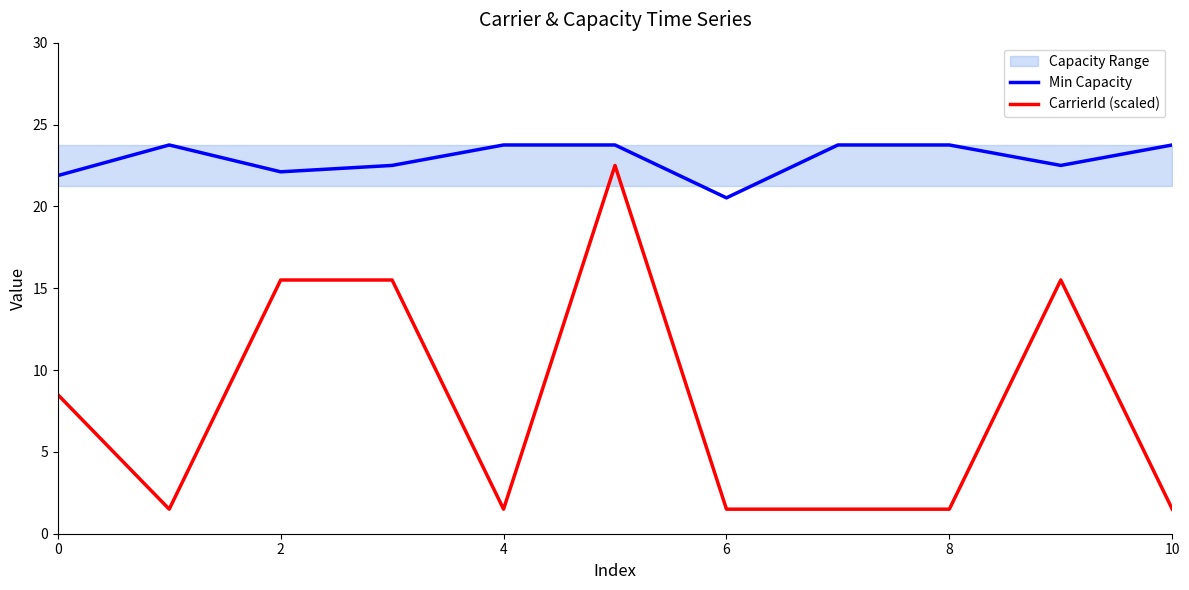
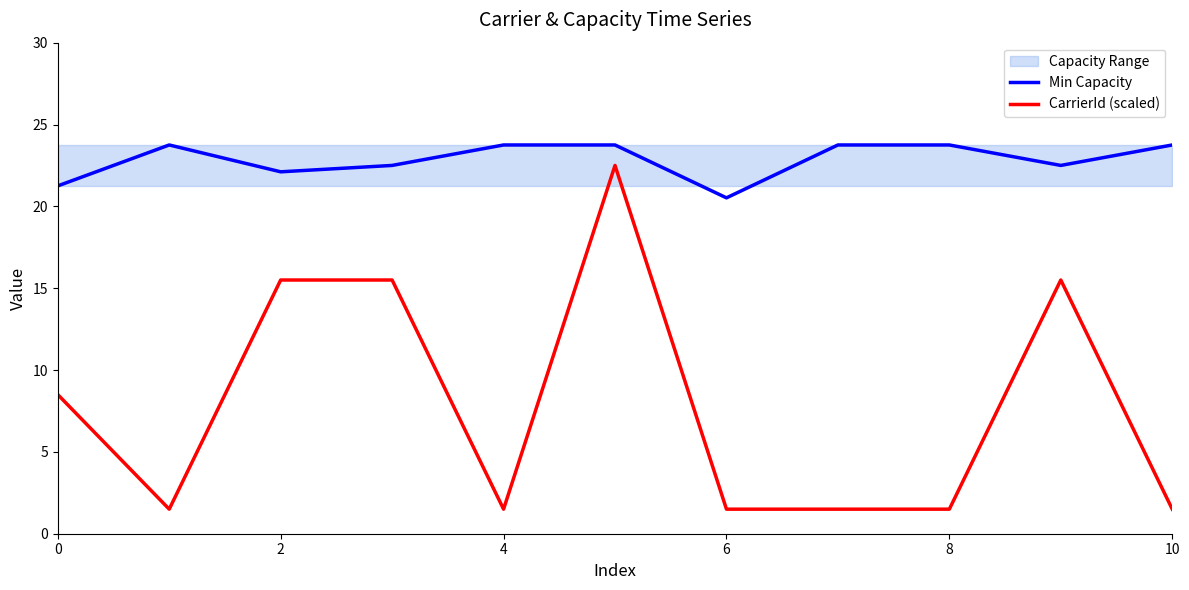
Min Capacity, 0: 21.9 -> 21.3
